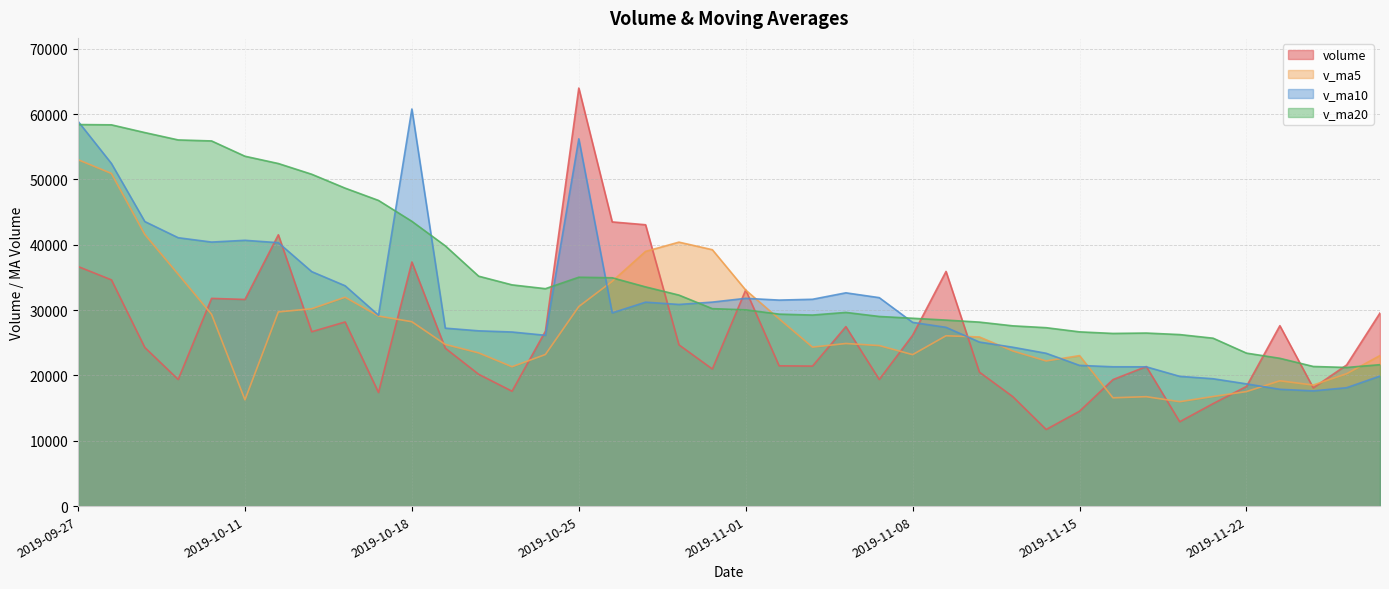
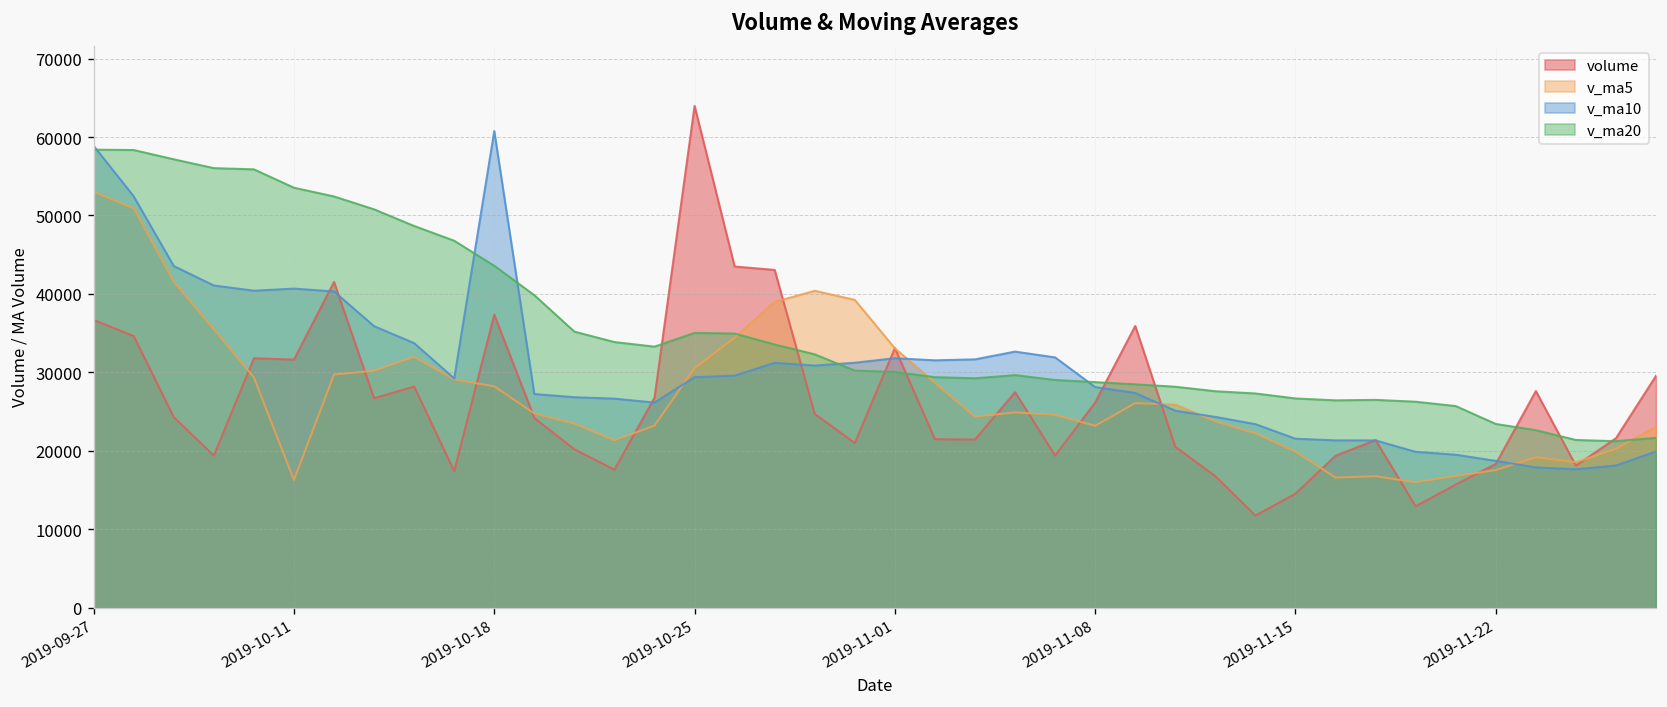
v_ma10, 2019-10-25: 56000 -> 29000
v_ma5, 2019-11-15: 23000 -> 20000
